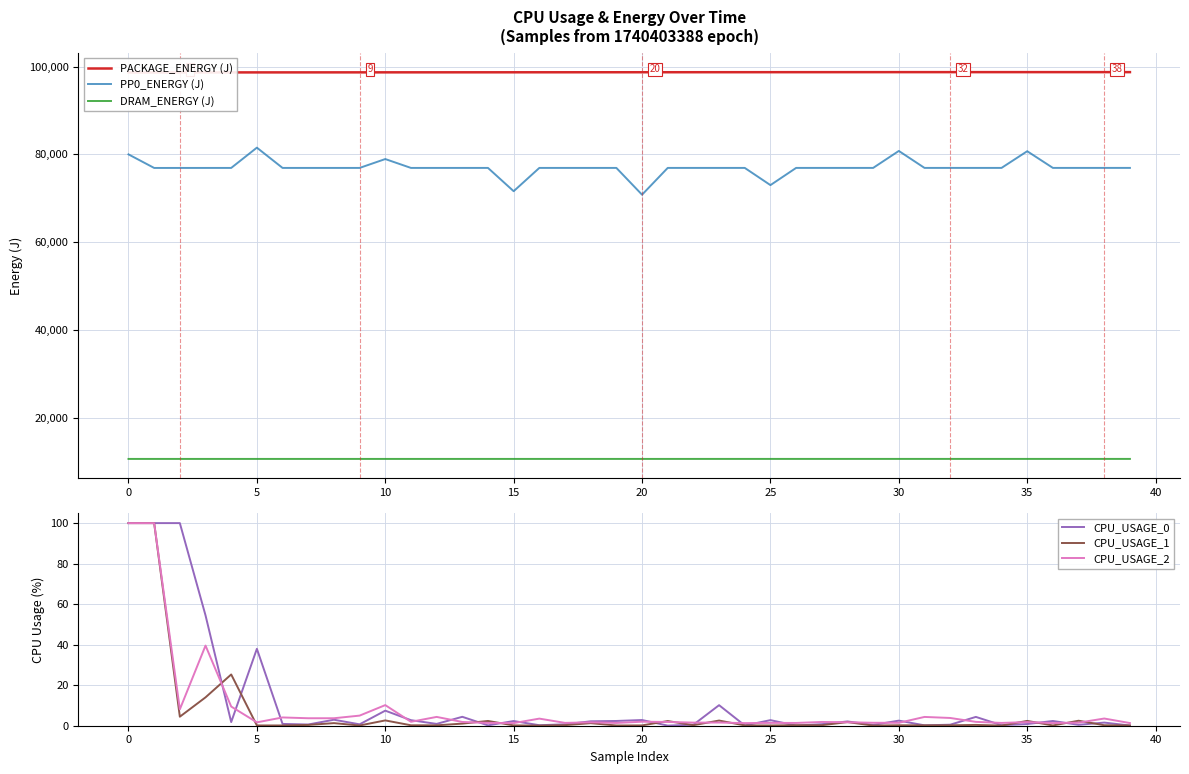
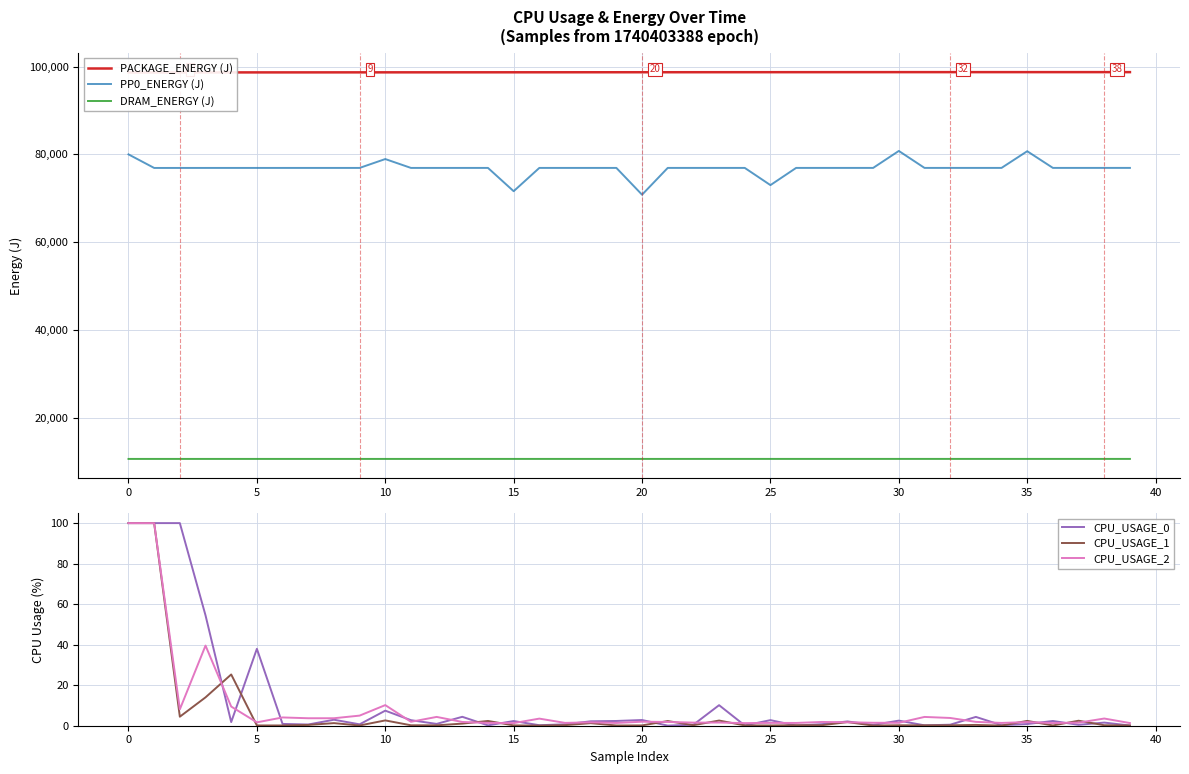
CPU Usage & Energy Over Time (Samples from 1740403388 epoch), PP0_ENERGY (J), 5: 82,000 -> 77,000
